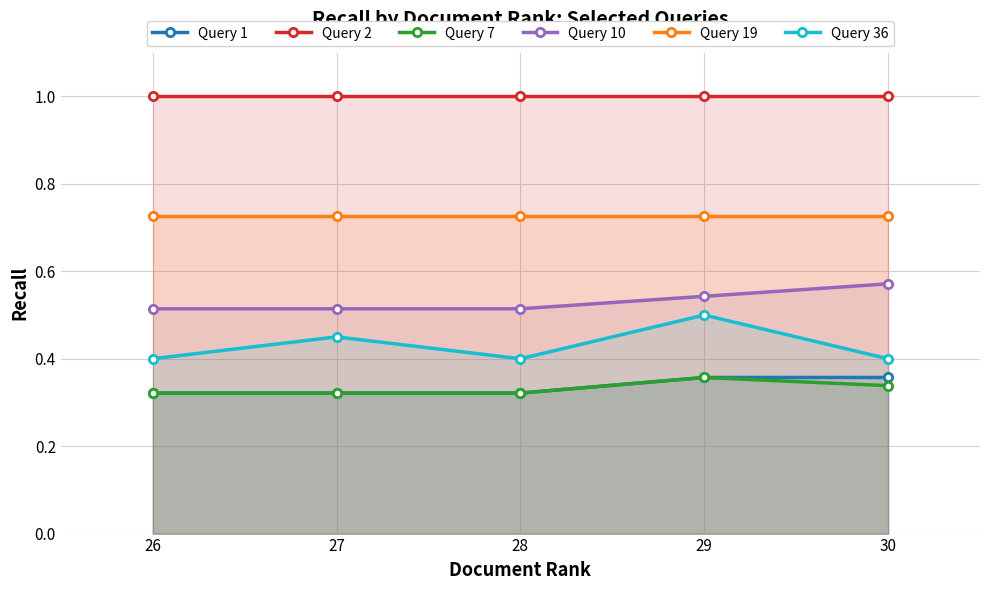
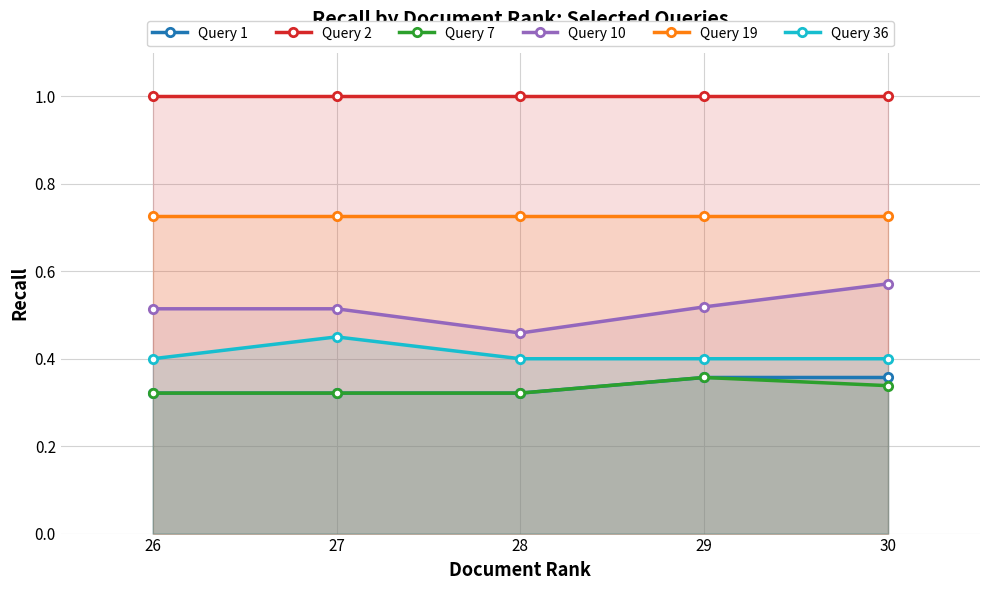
Query 10, 28: 0.51 -> 0.46
Query 10, 29: 0.54 -> 0.52
Query 36, 29: 0.5 -> 0.4
